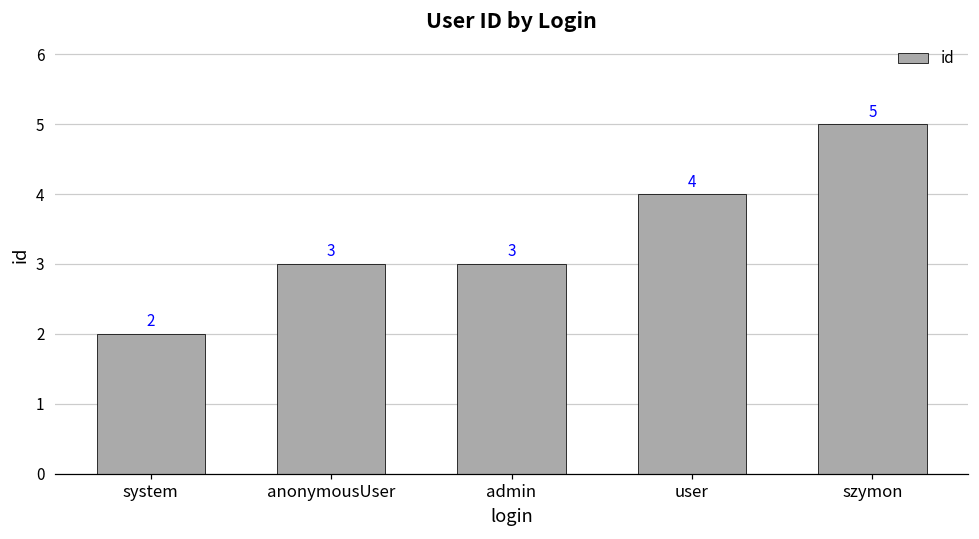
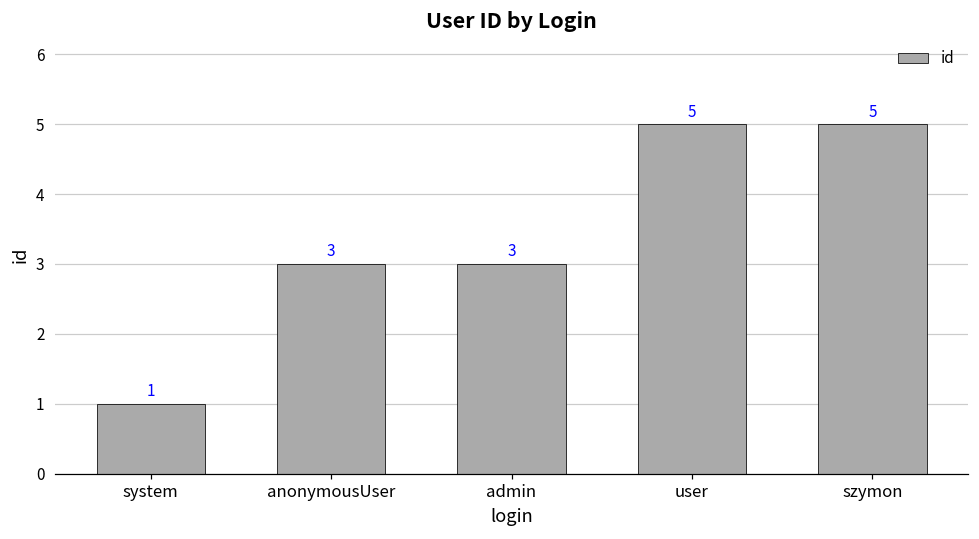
system: 2 -> 1
user: 4 -> 5
